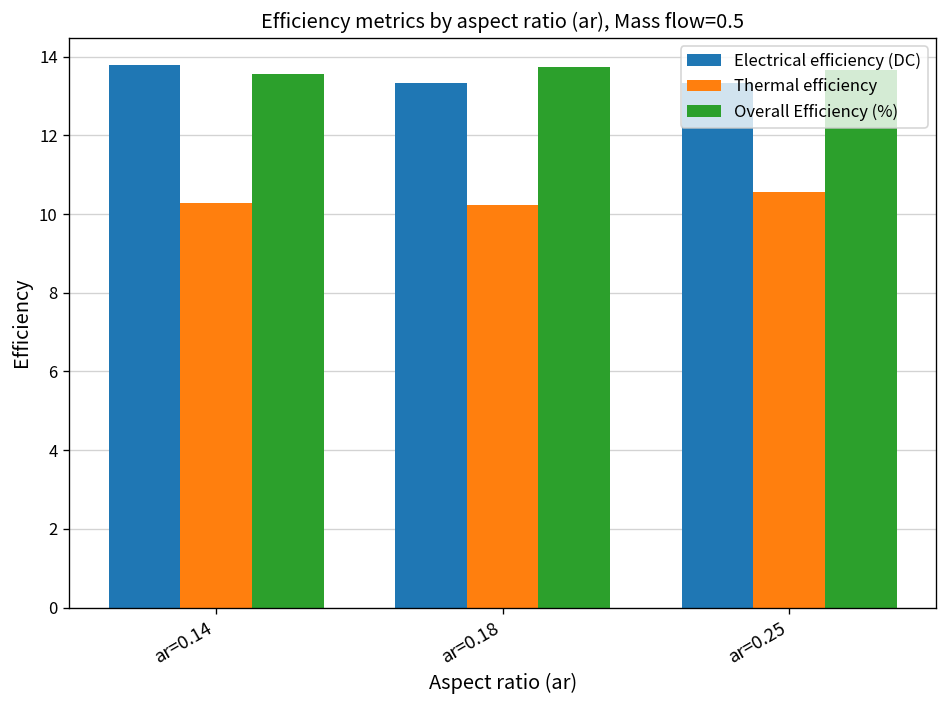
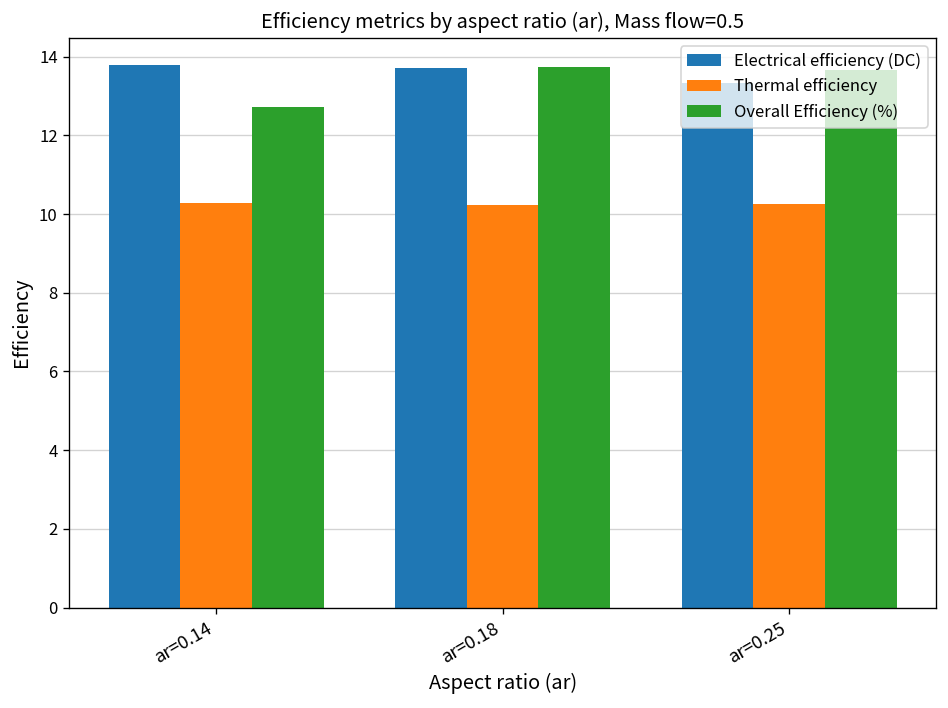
Overall Efficiency (%), ar=0.14: 13.6 -> 12.7
Electrical efficiency (DC), ar=0.18: 13.3 -> 13.7
Thermal efficiency, ar=0.25: 10.6 -> 10.3
